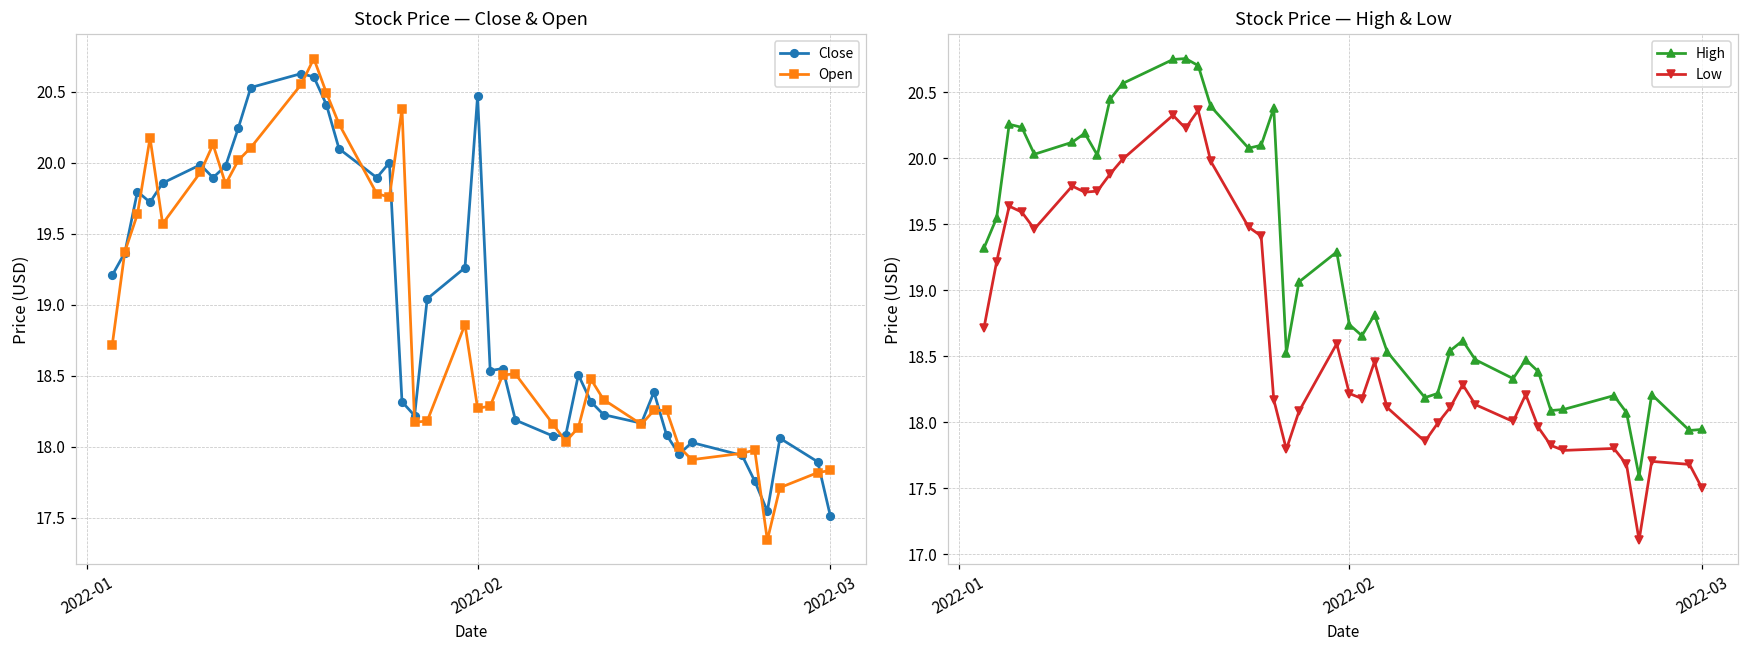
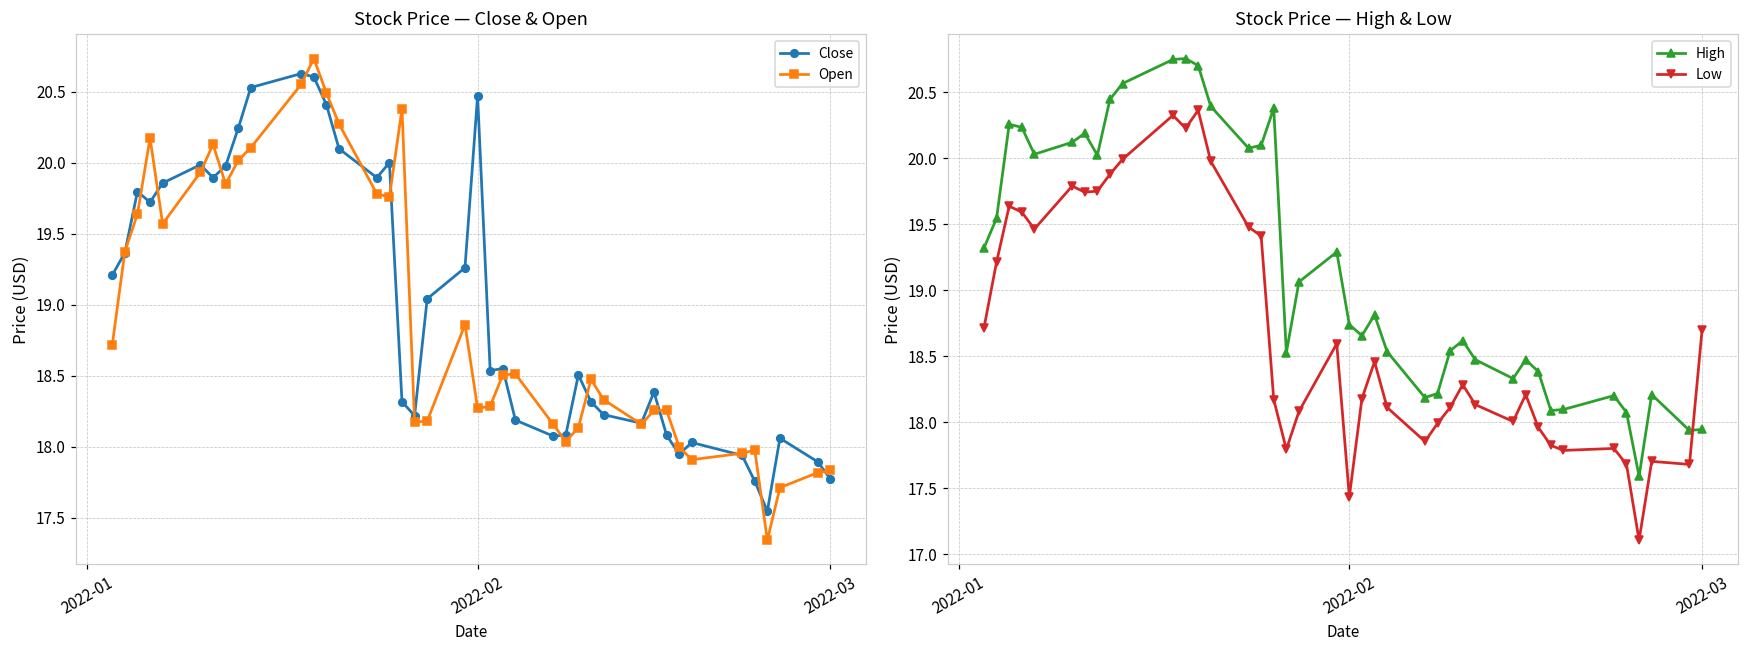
Stock Price — Close & Open, Close, 2022-03: 17.51 -> 17.77
Stock Price — High & Low, Low, 2022-02: 18.22 -> 17.44
Stock Price — High & Low, Low, 2022-03: 17.5 -> 18.7
